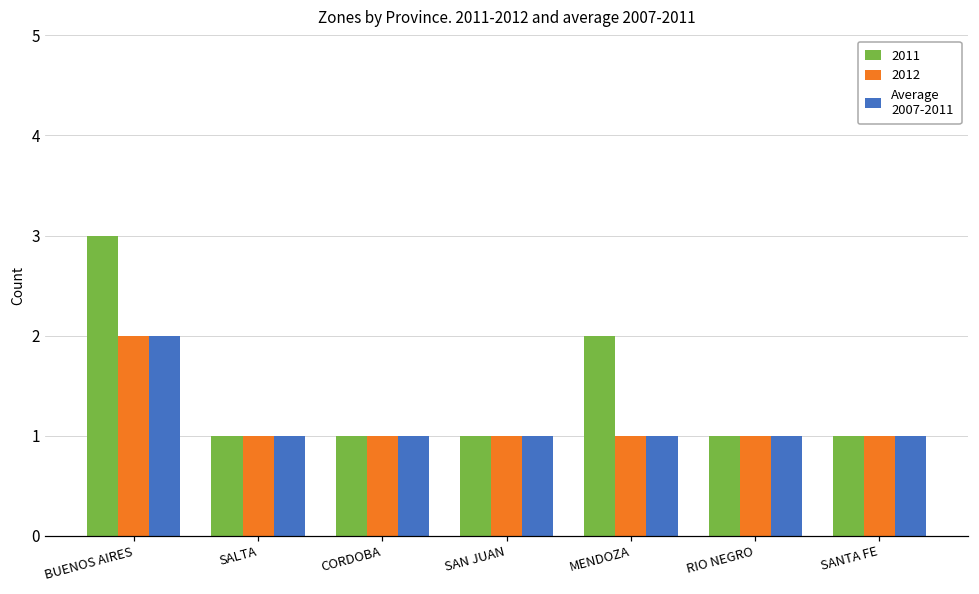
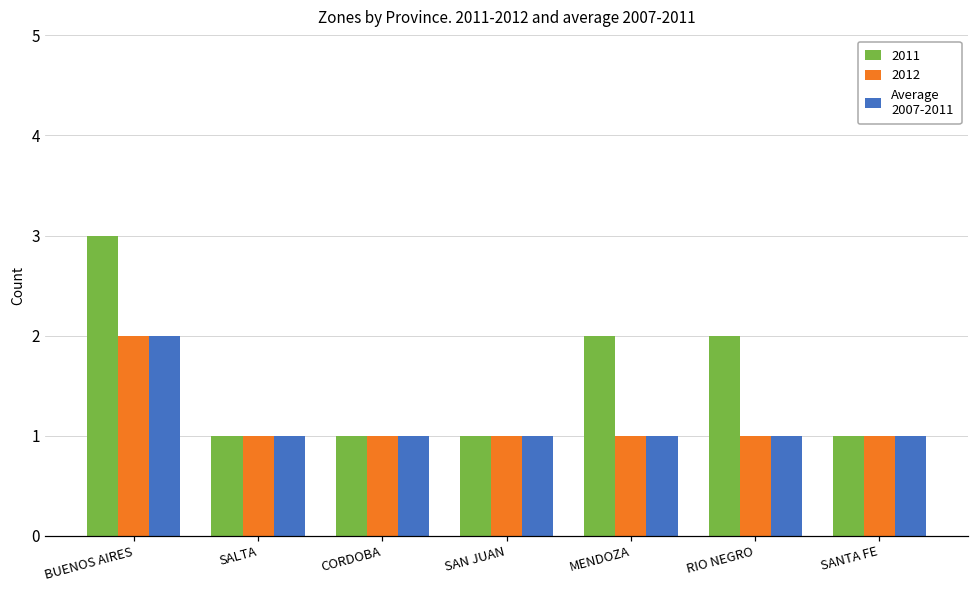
2011, RIO NEGRO: 1 -> 2
